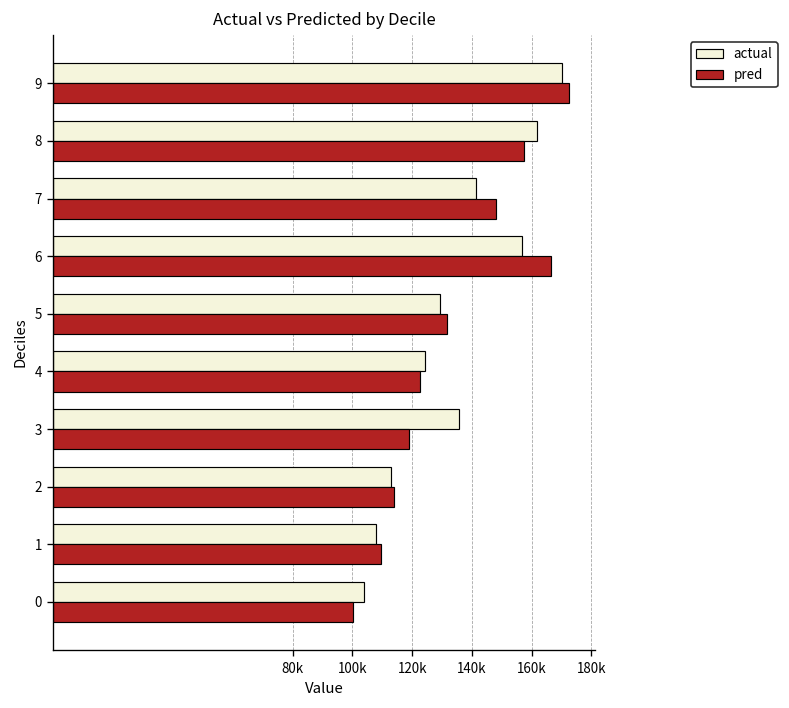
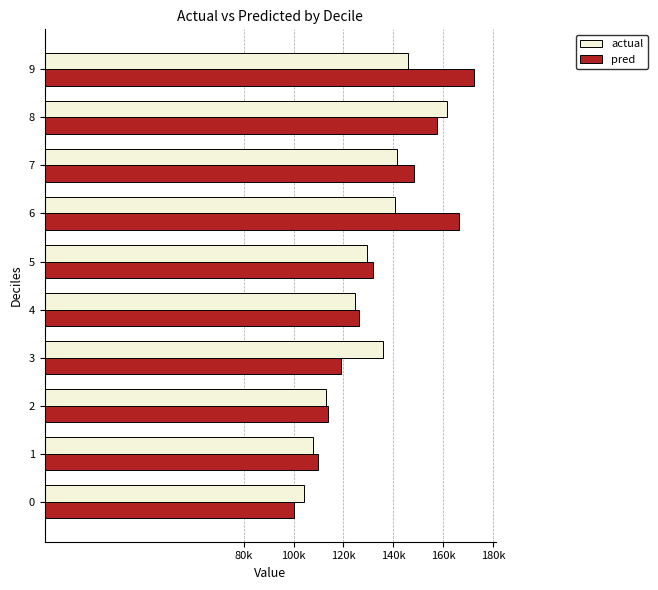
actual, 9: 170000 -> 146000
actual, 6: 157000 -> 141000
pred, 4: 123000 -> 126000
